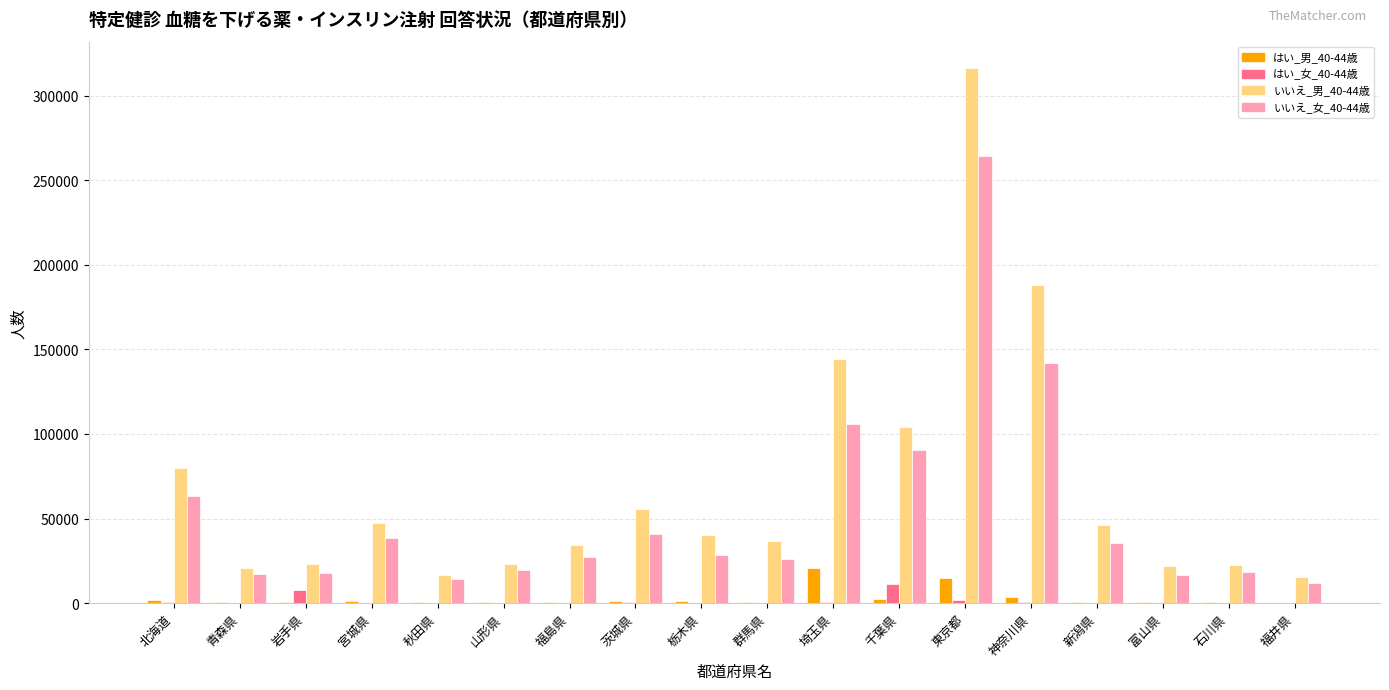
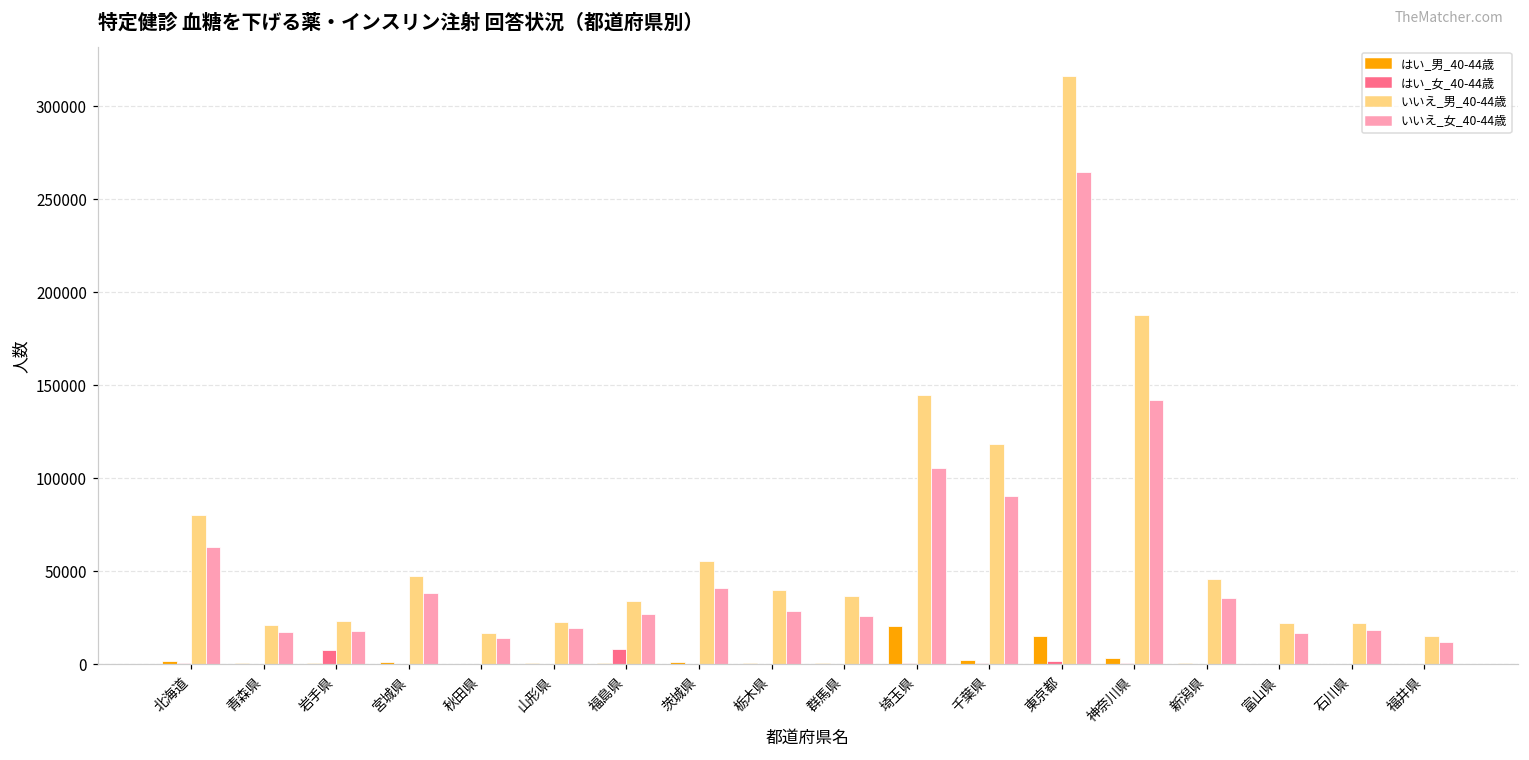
はい_女_40-44歳, 福島県: 0 -> 8000
はい_女_40-44歳, 千葉県: 11000 -> 1000
いいえ_男_40-44歳, 千葉県: 104000 -> 119000
